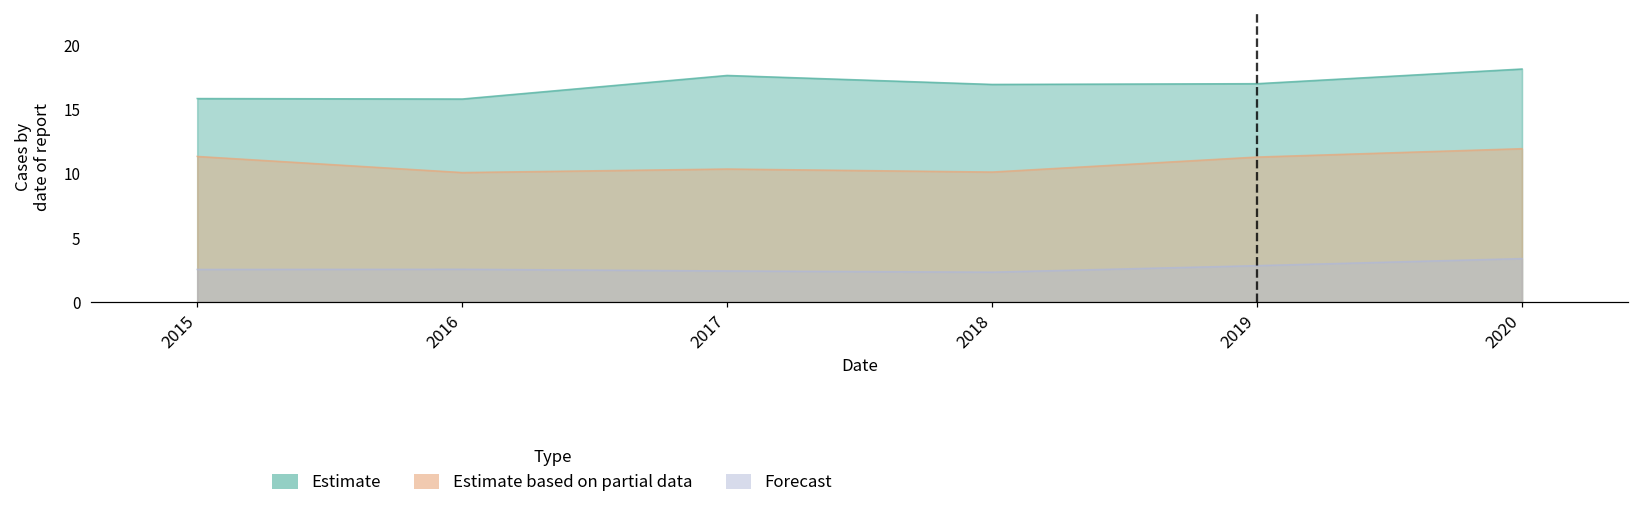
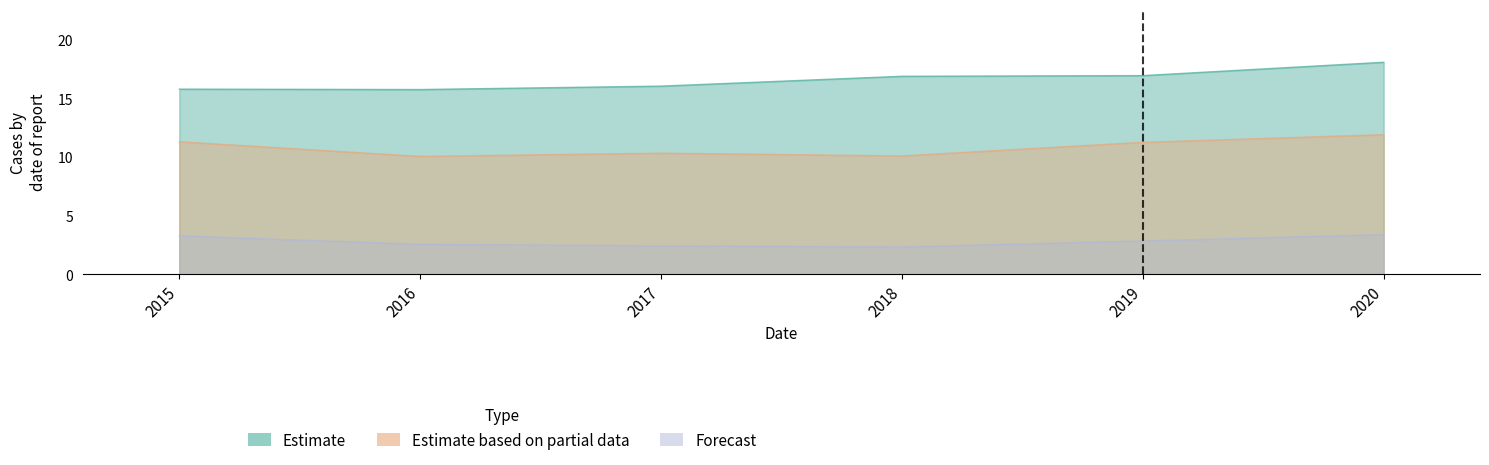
Forecast, 2015: 2.5 -> 3.3
Estimate, 2017: 17.6 -> 16.1
